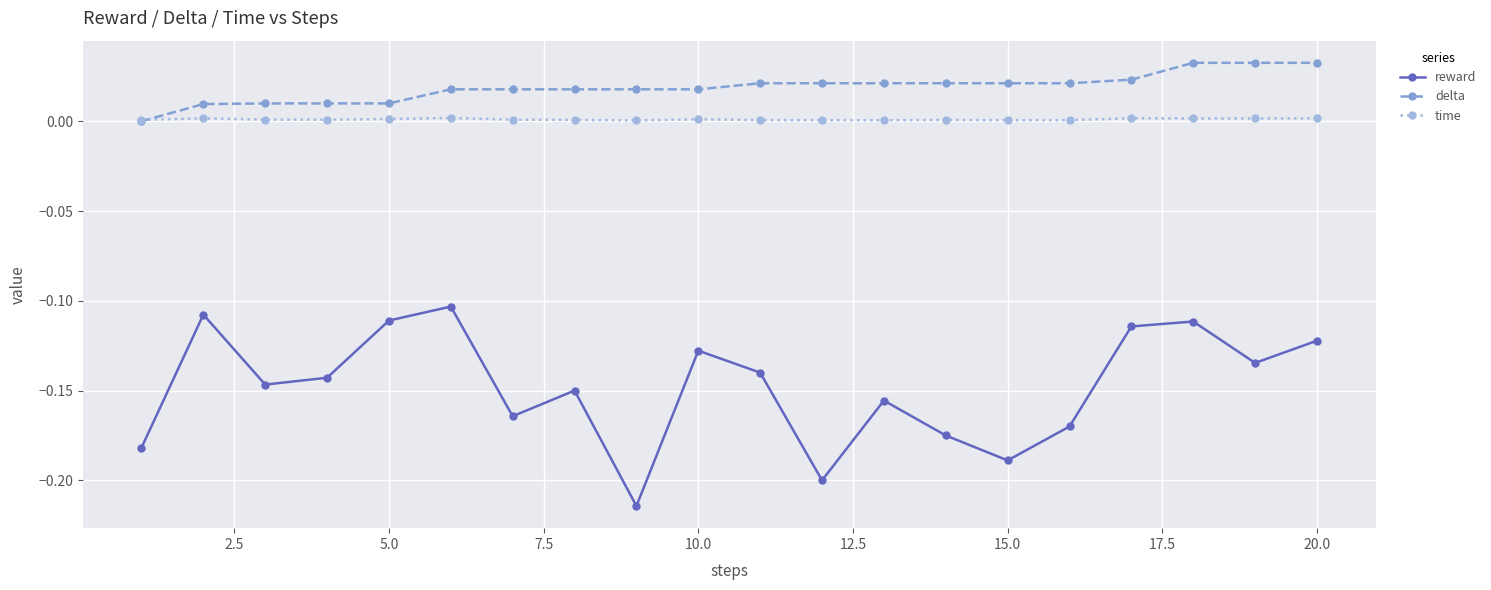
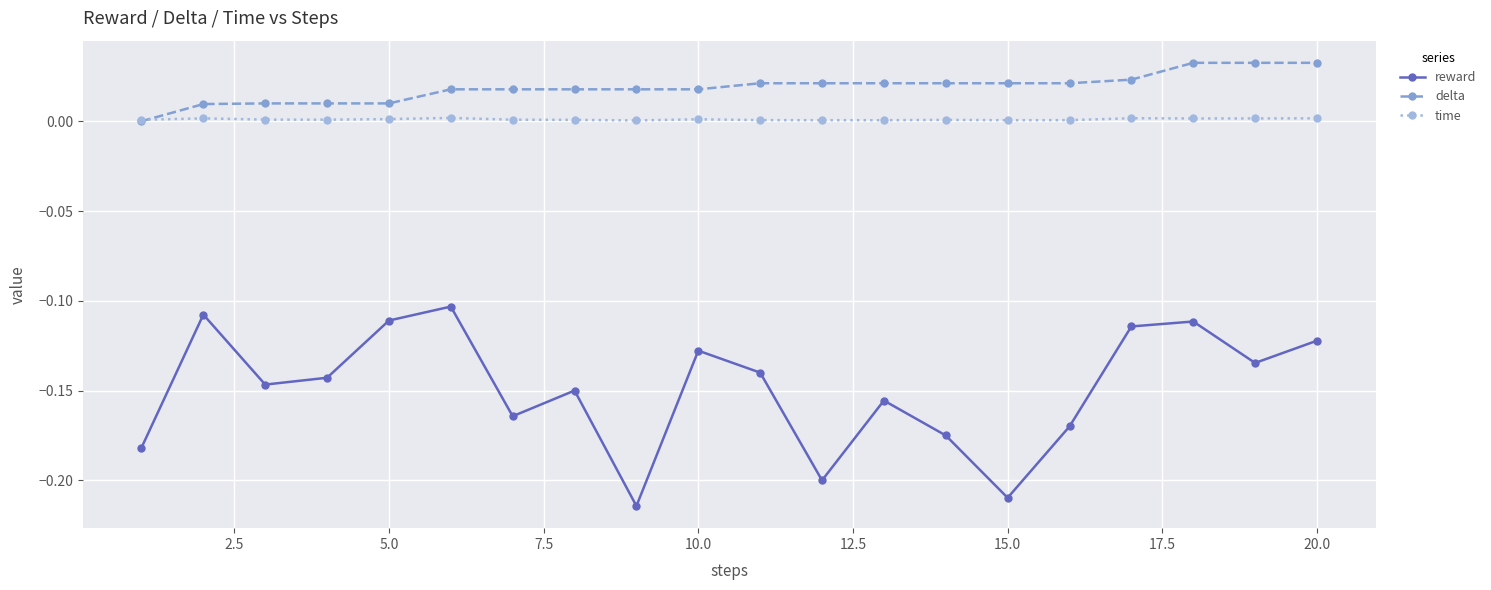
reward, 15.0: -0.189 -> -0.210
